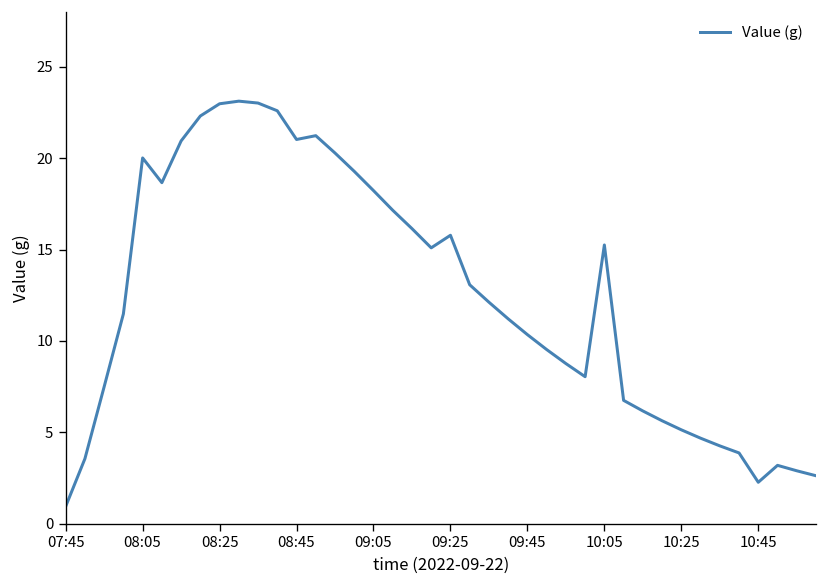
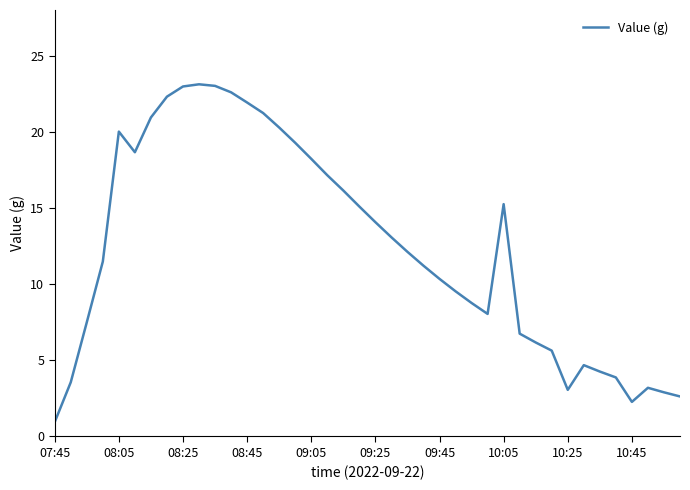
08:45: 21.0 -> 21.9
09:25: 15.8 -> 14.1
10:25: 5.1 -> 3.1
